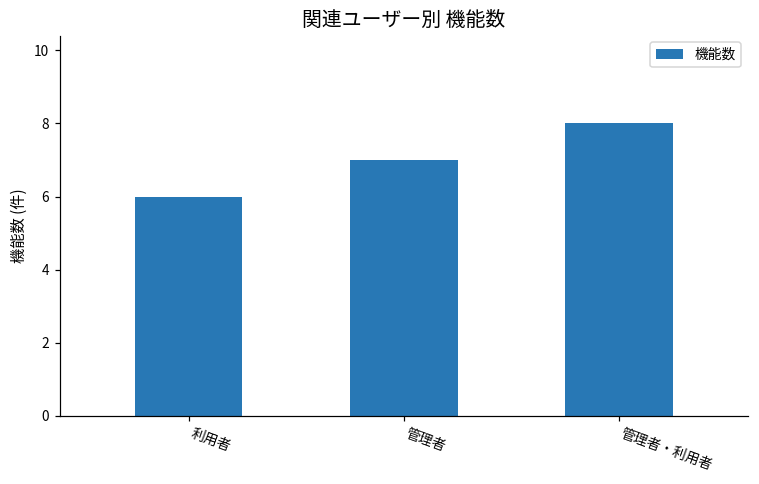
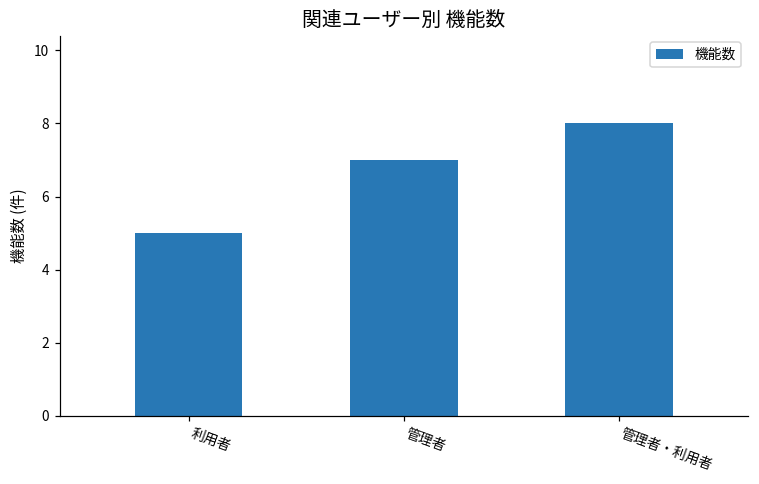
利用者: 6 -> 5
